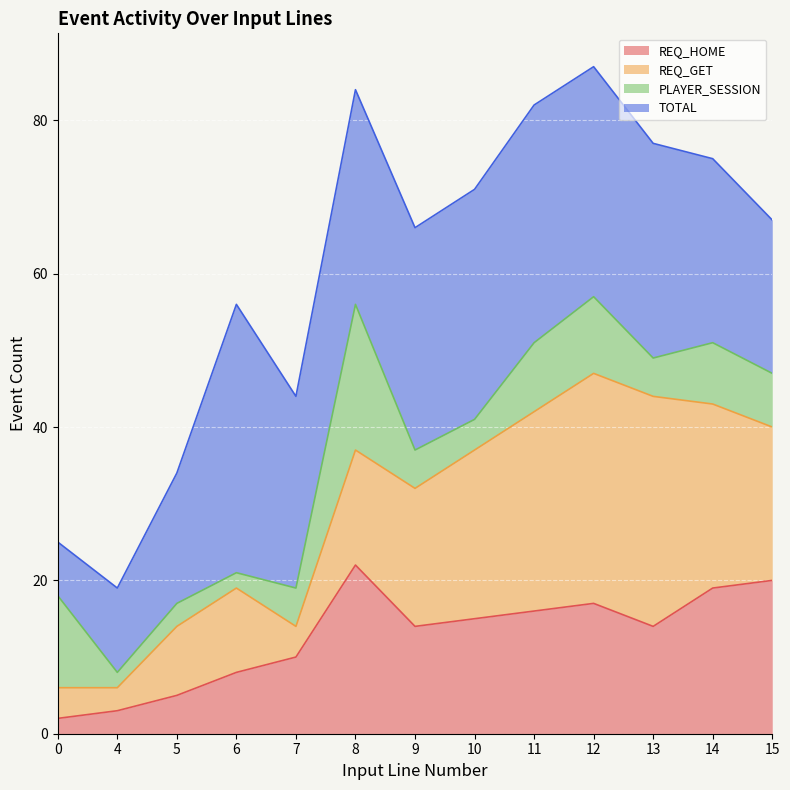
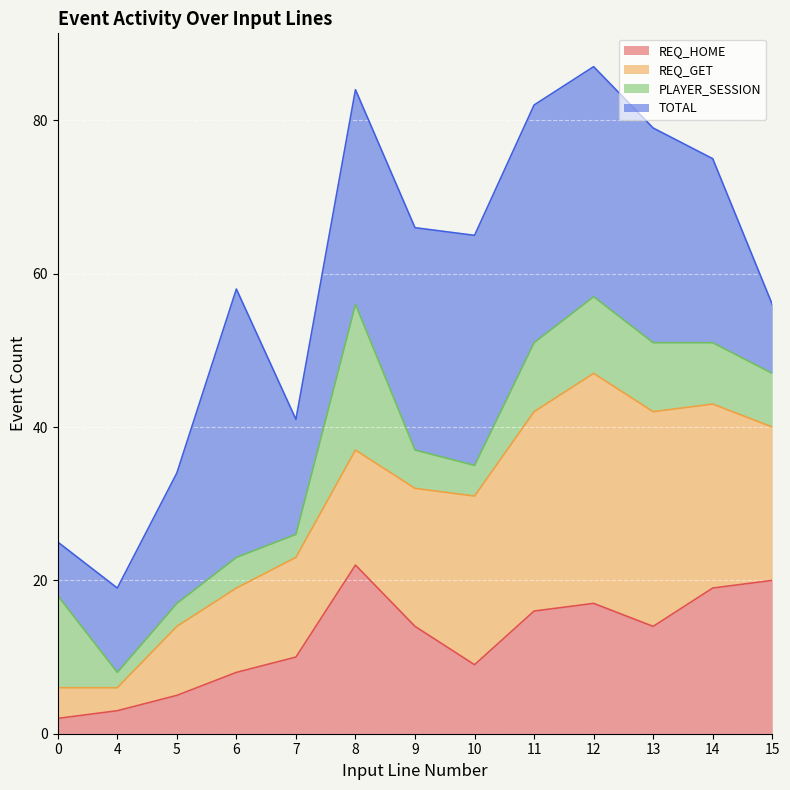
PLAYER_SESSION, 6: 2 -> 4
REQ_GET, 7: 4 -> 13
PLAYER_SESSION, 7: 5 -> 3
TOTAL, 7: 25 -> 15
REQ_HOME, 10: 15 -> 9
REQ_GET, 13: 30 -> 28
PLAYER_SESSION, 13: 5 -> 9
TOTAL, 15: 20 -> 9
